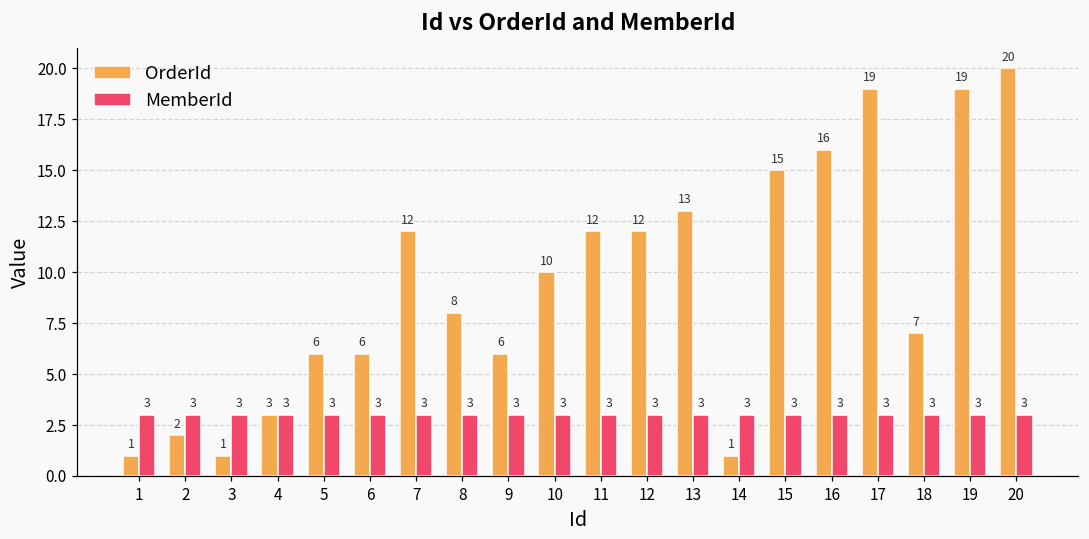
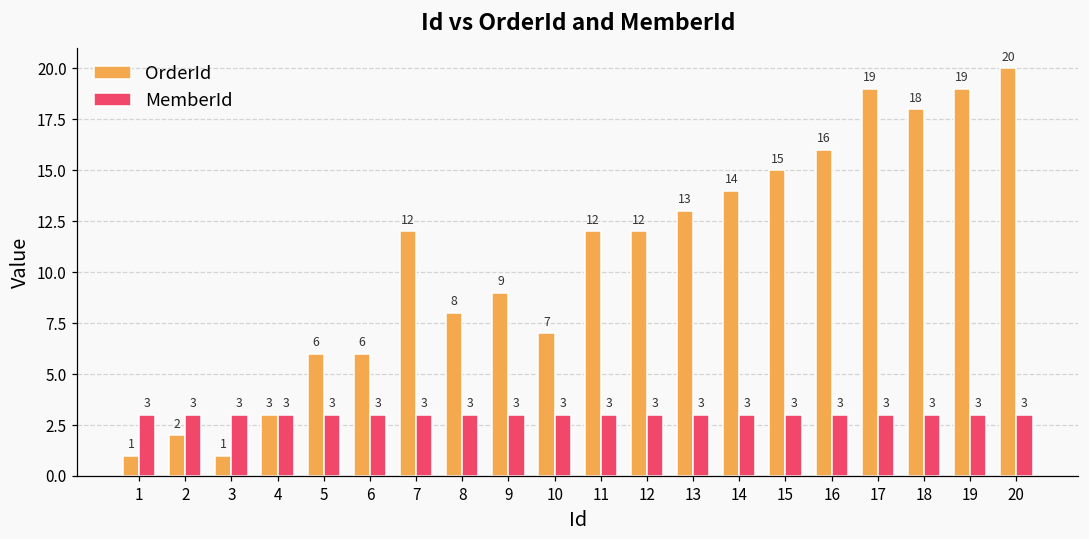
OrderId, 9: 6 -> 9
OrderId, 10: 10 -> 7
OrderId, 14: 1 -> 14
OrderId, 18: 7 -> 18
